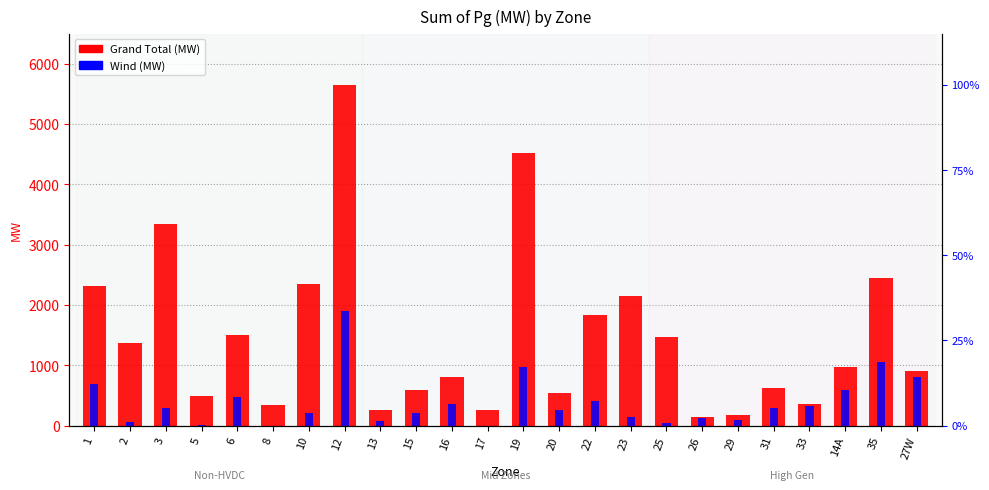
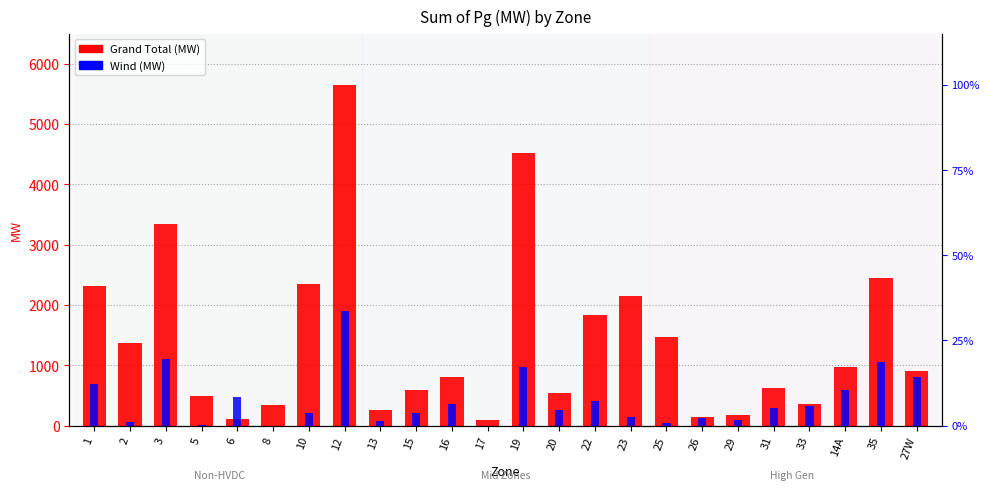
Wind (MW), 3: 300 -> 1100
Grand Total (MW), 6: 1500 -> 100
Grand Total (MW), 17: 300 -> 100
